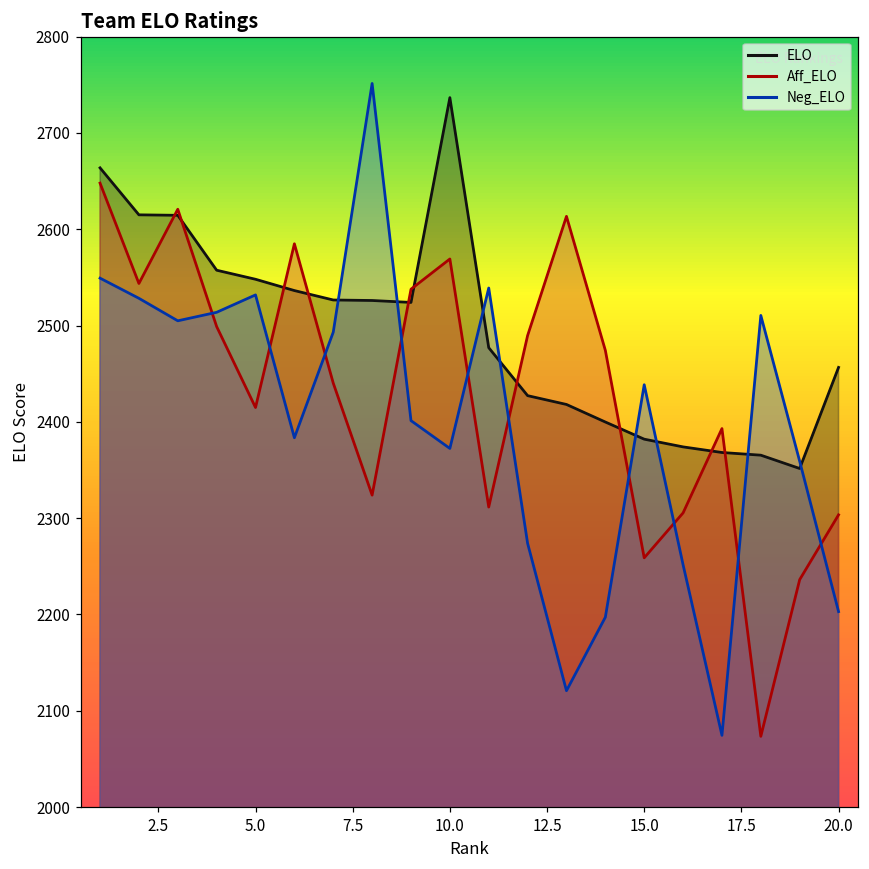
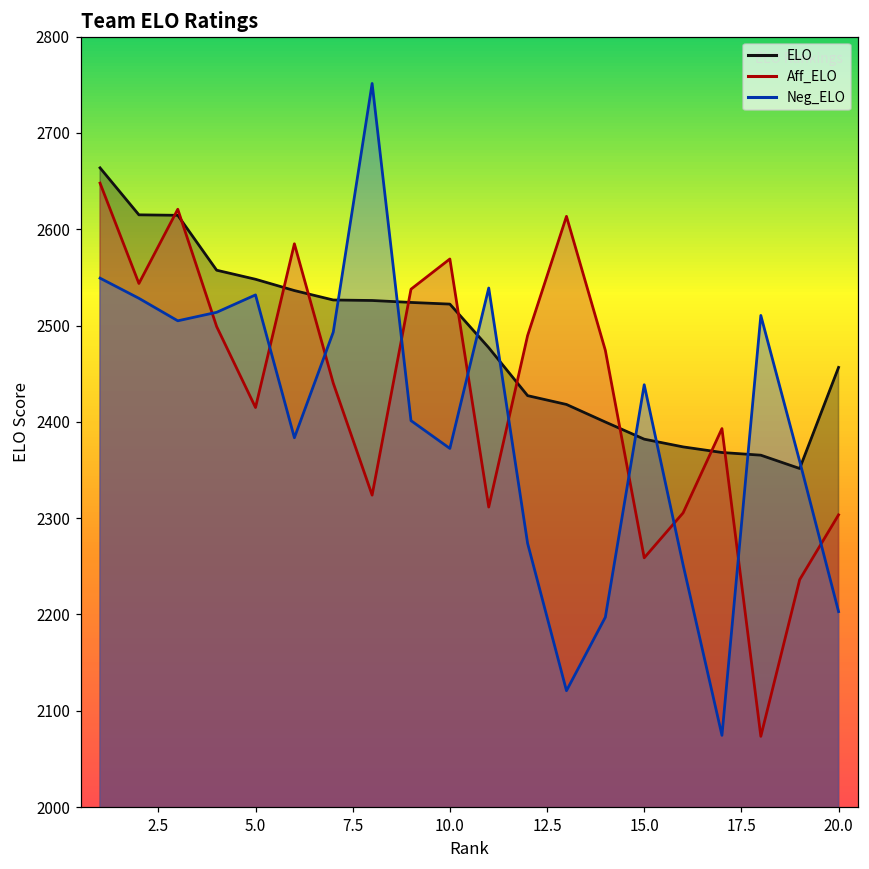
ELO, 10.0: 2740 -> 2520
